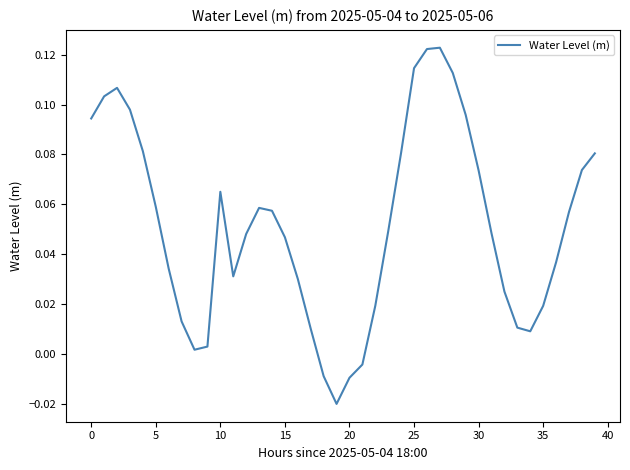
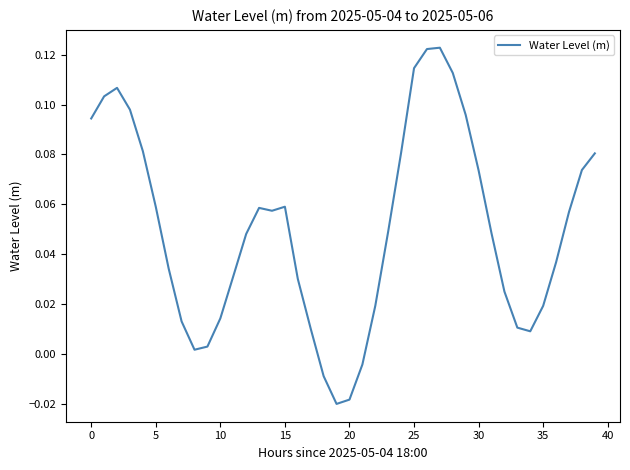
10: 0.065 -> 0.014
15: 0.047 -> 0.059
20: -0.010 -> -0.018
